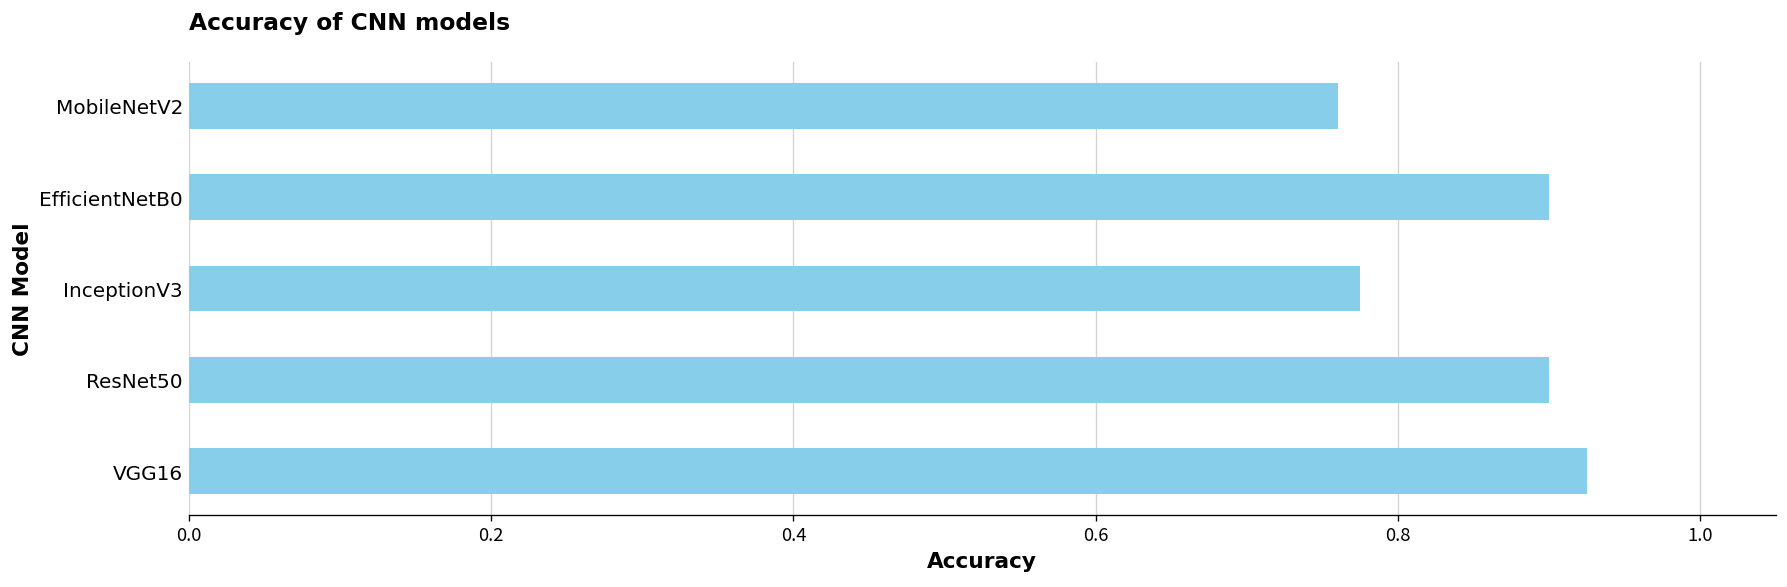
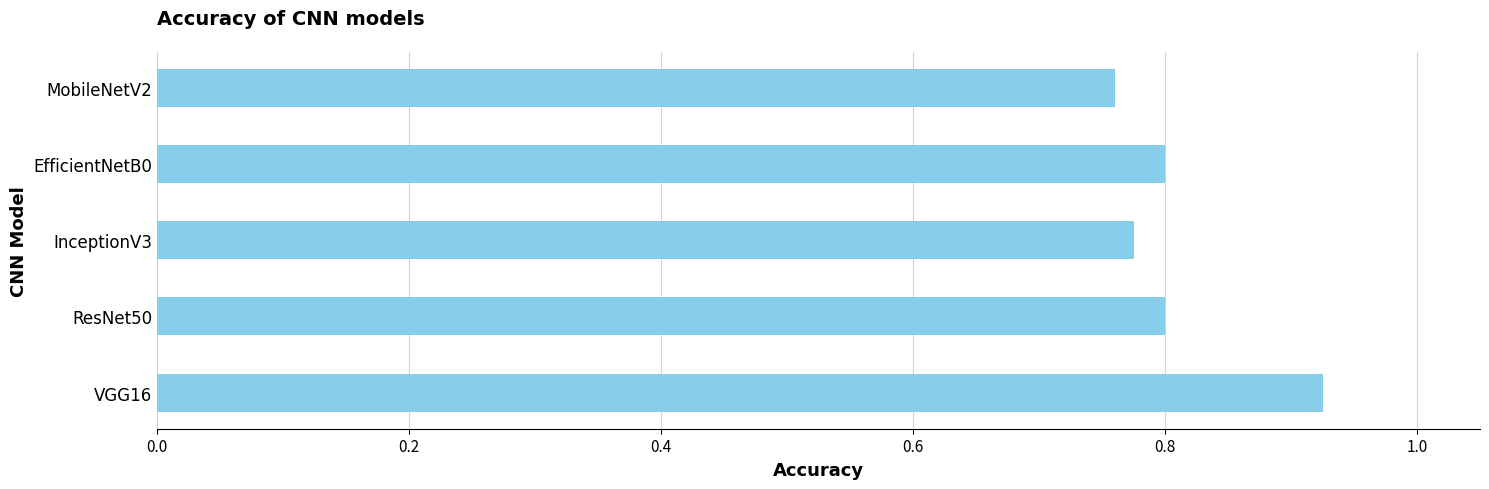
EfficientNetB0: 0.9 -> 0.8
ResNet50: 0.9 -> 0.8
